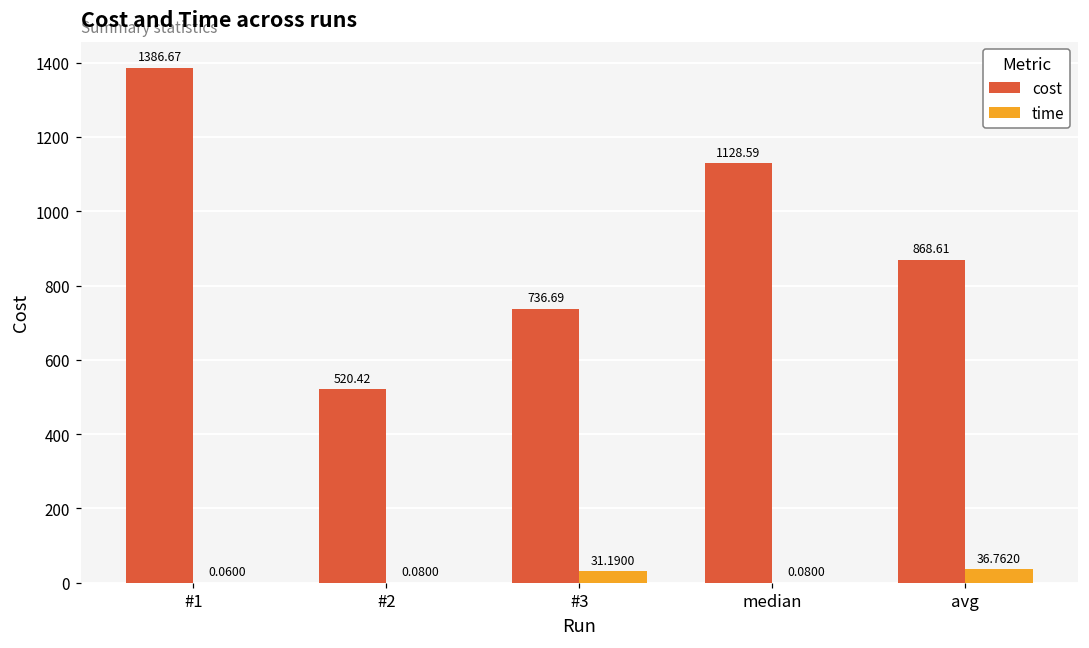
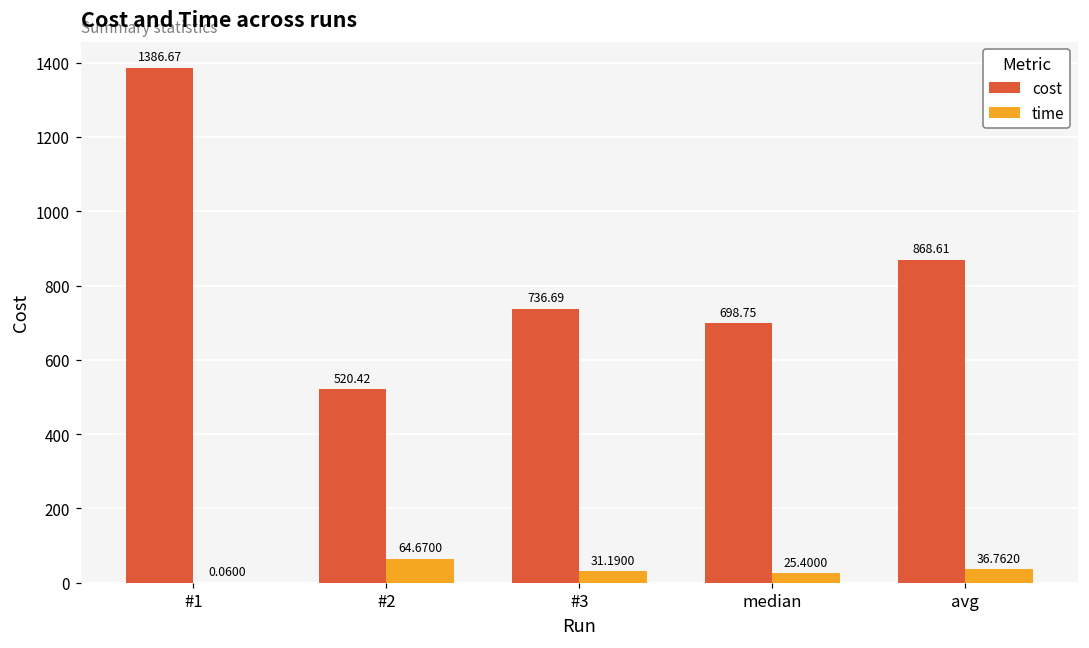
time, #2: 0.0800 -> 64.6700
cost, median: 1128.59 -> 698.75
time, median: 0.0800 -> 25.4000
